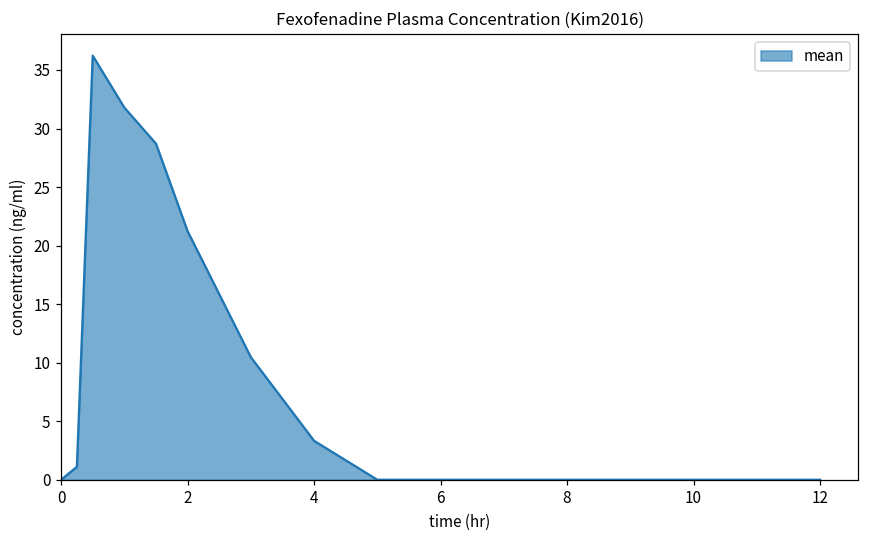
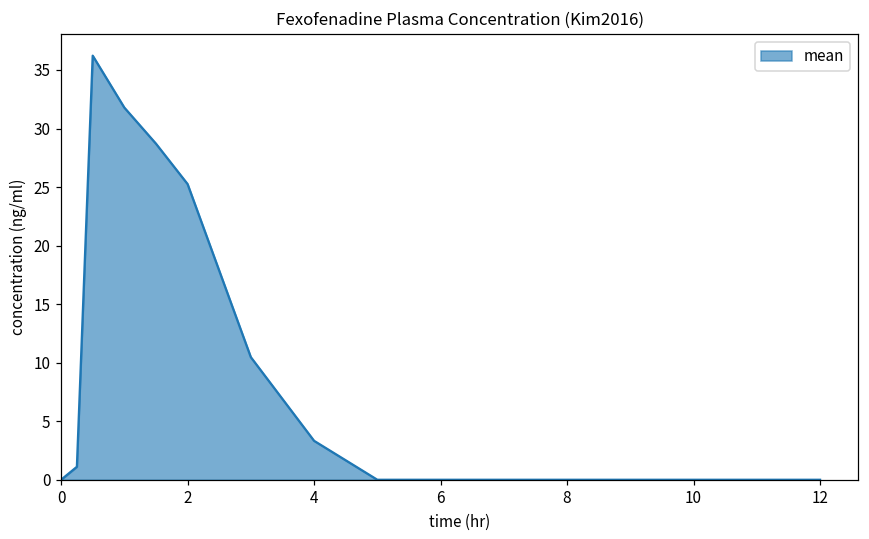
2: 21.2 -> 25.3
